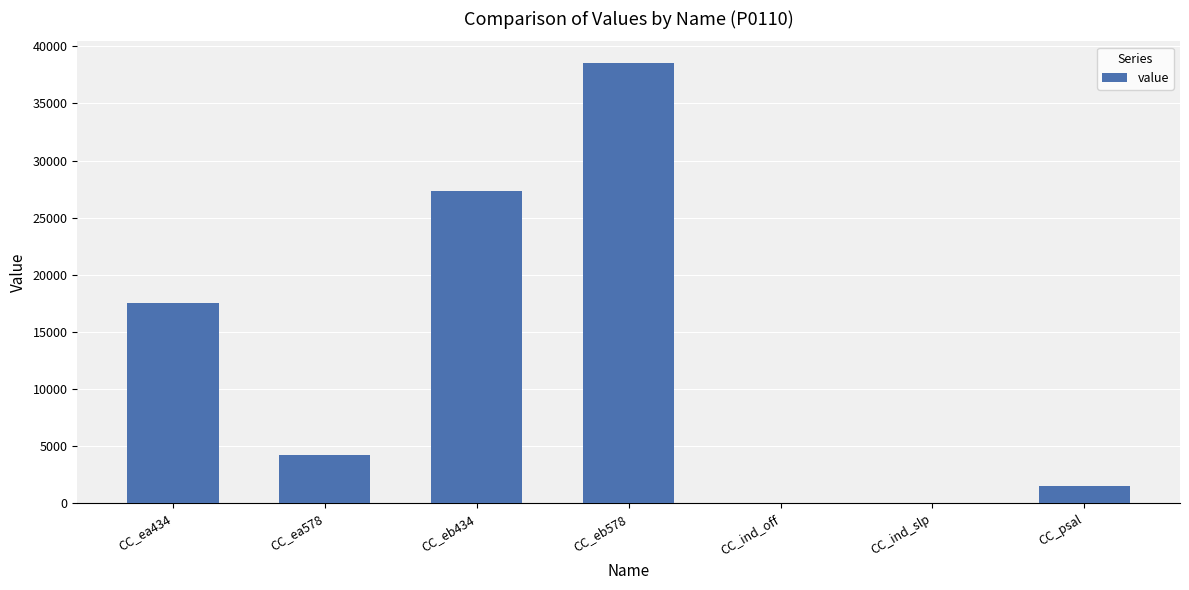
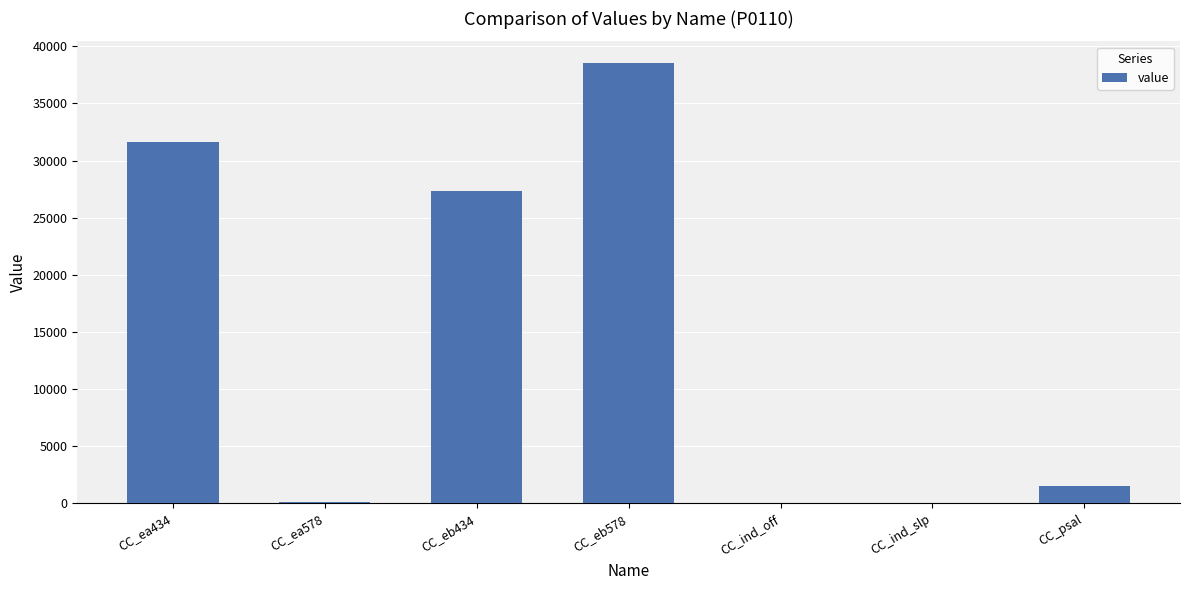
CC_ea434: 17500 -> 31600
CC_ea578: 4200 -> 100
